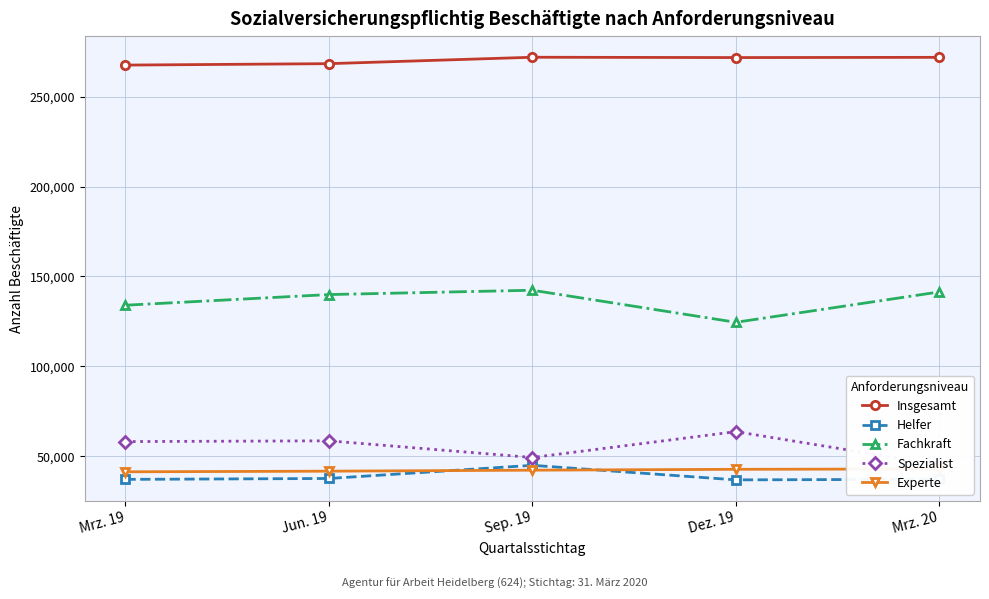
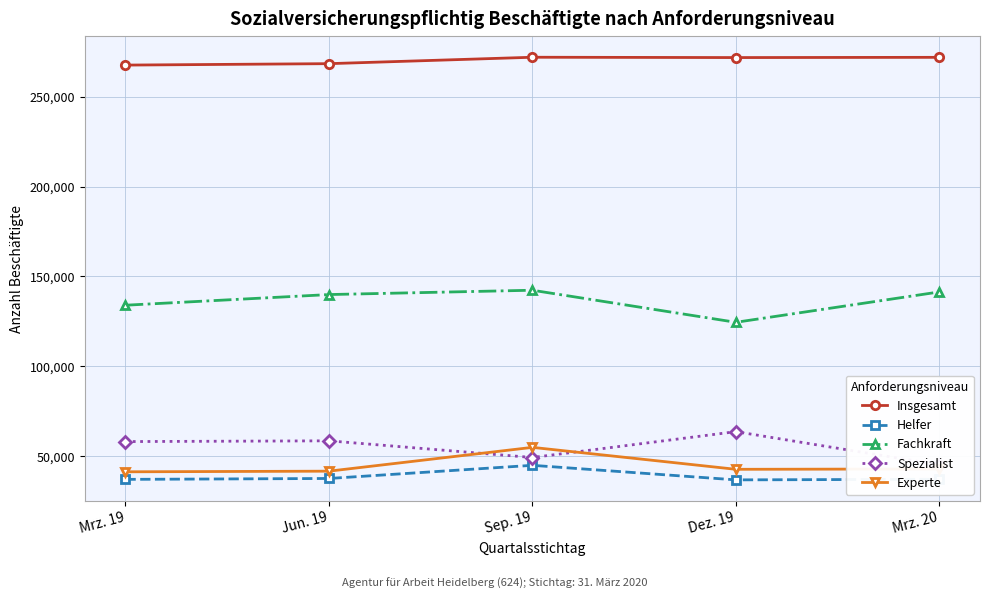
Experte, Sep. 19: 42,000 -> 55,000
